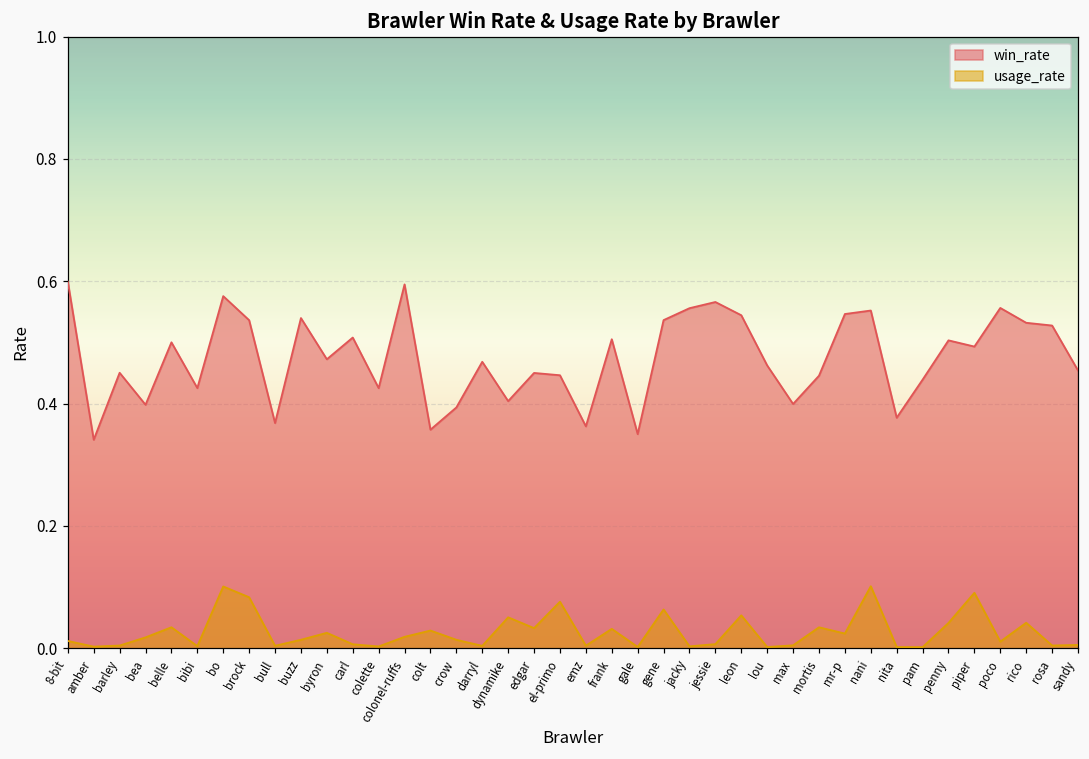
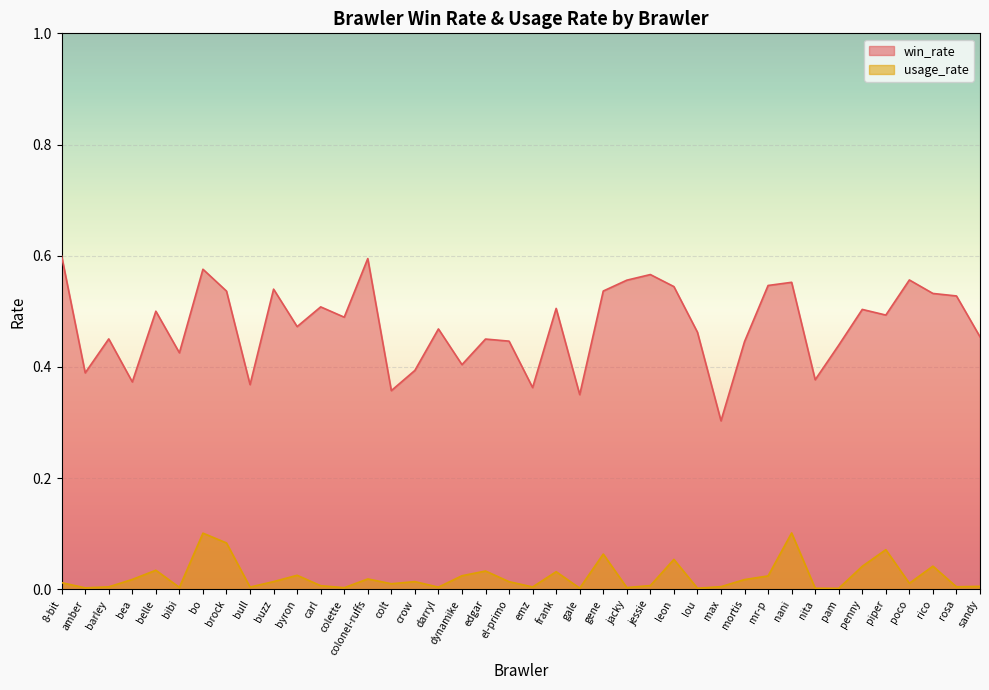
win_rate, amber: 0.34 -> 0.39
win_rate, bea: 0.40 -> 0.37
win_rate, colette: 0.43 -> 0.49
usage_rate, colt: 0.03 -> 0.01
usage_rate, dynamike: 0.05 -> 0.02
usage_rate, el-primo: 0.08 -> 0.01
win_rate, max: 0.40 -> 0.30
usage_rate, mortis: 0.03 -> 0.02
usage_rate, piper: 0.09 -> 0.07
